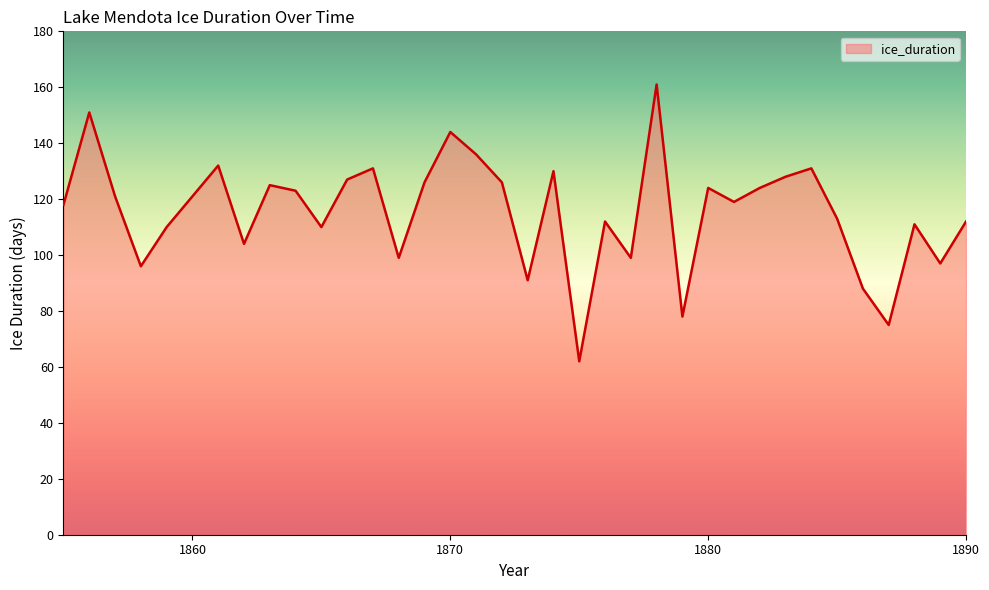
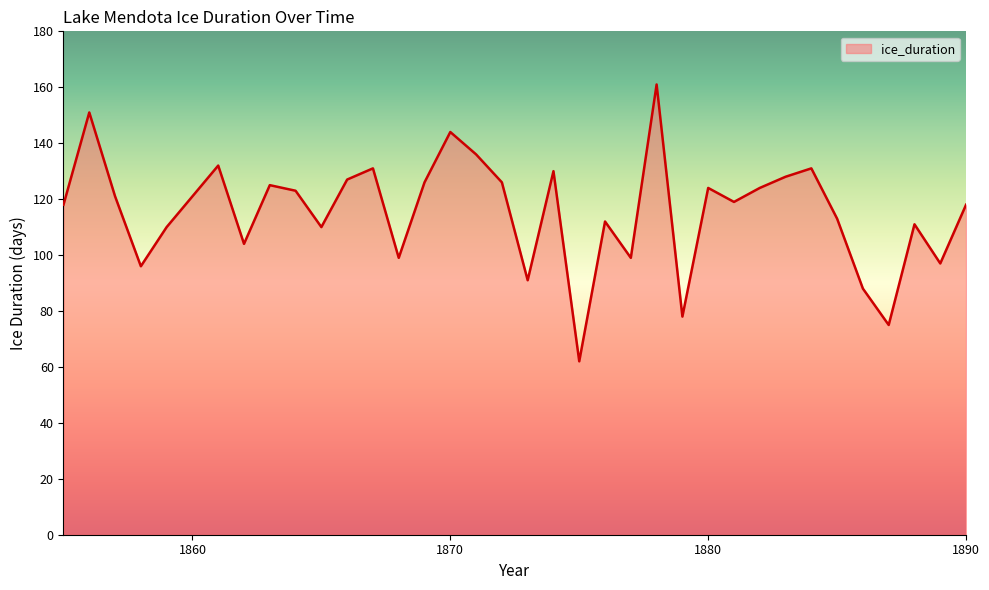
1890: 112 -> 118
